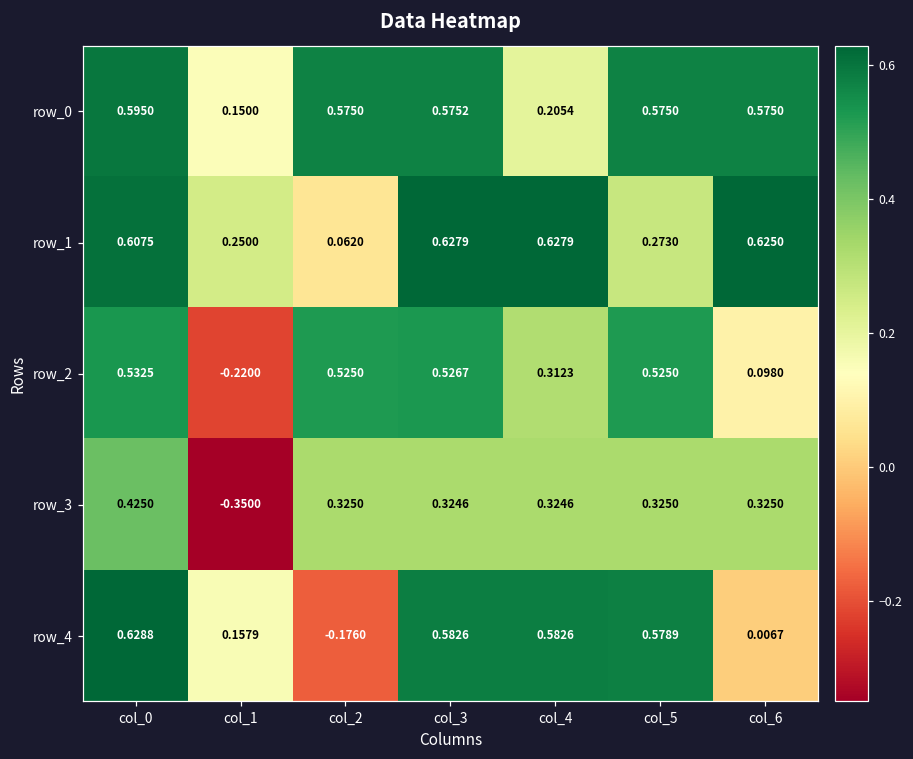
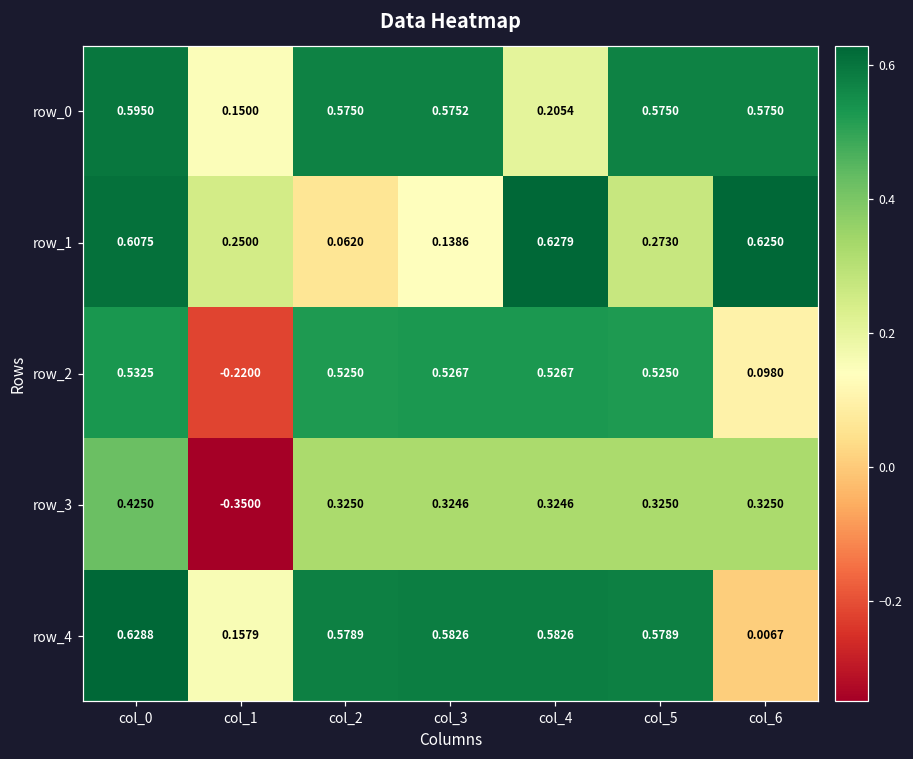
row_1, col_3: 0.6279 -> 0.1386
row_2, col_4: 0.3123 -> 0.5267
row_4, col_2: -0.1760 -> 0.5789
